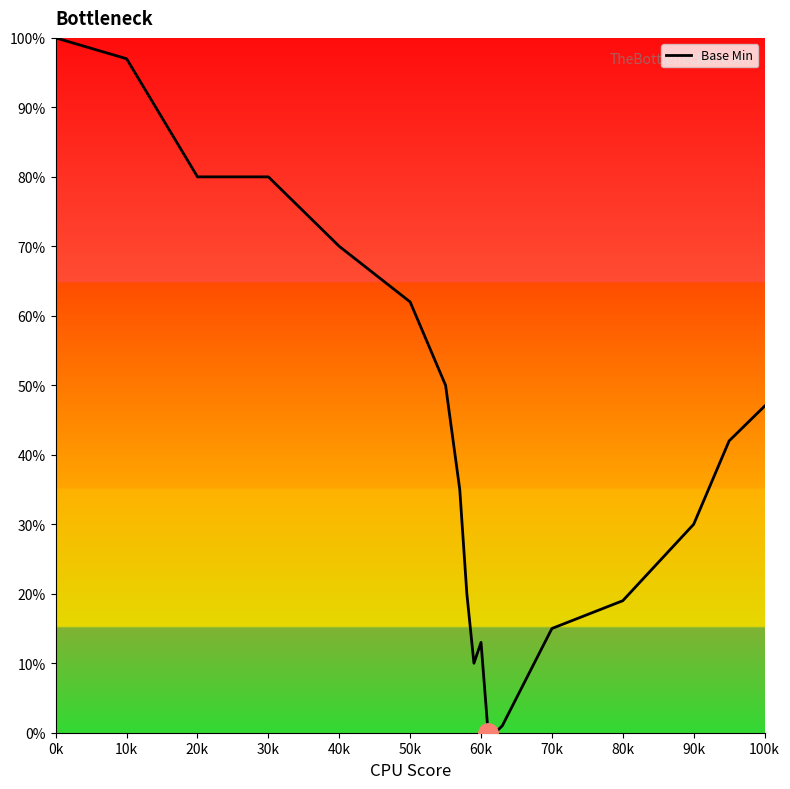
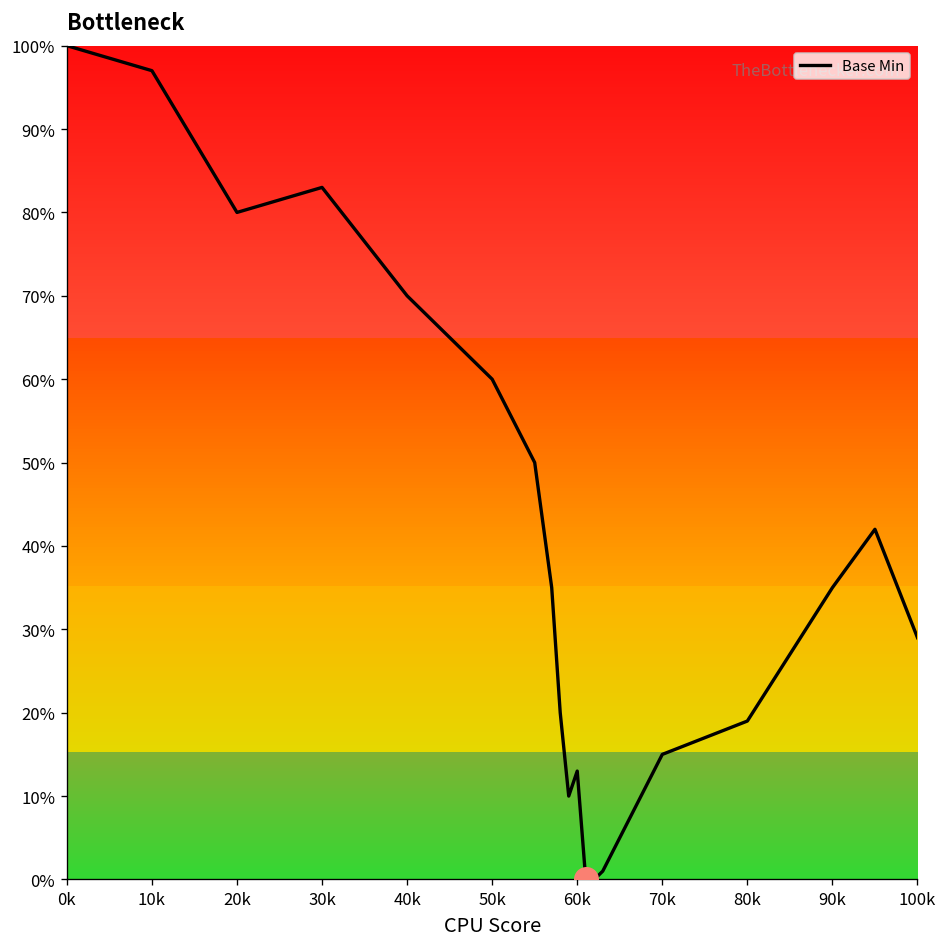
Base Min, 30k: 80% -> 83%
Base Min, 50k: 62% -> 60%
Base Min, 90k: 30% -> 35%
Base Min, 100k: 47% -> 29%
